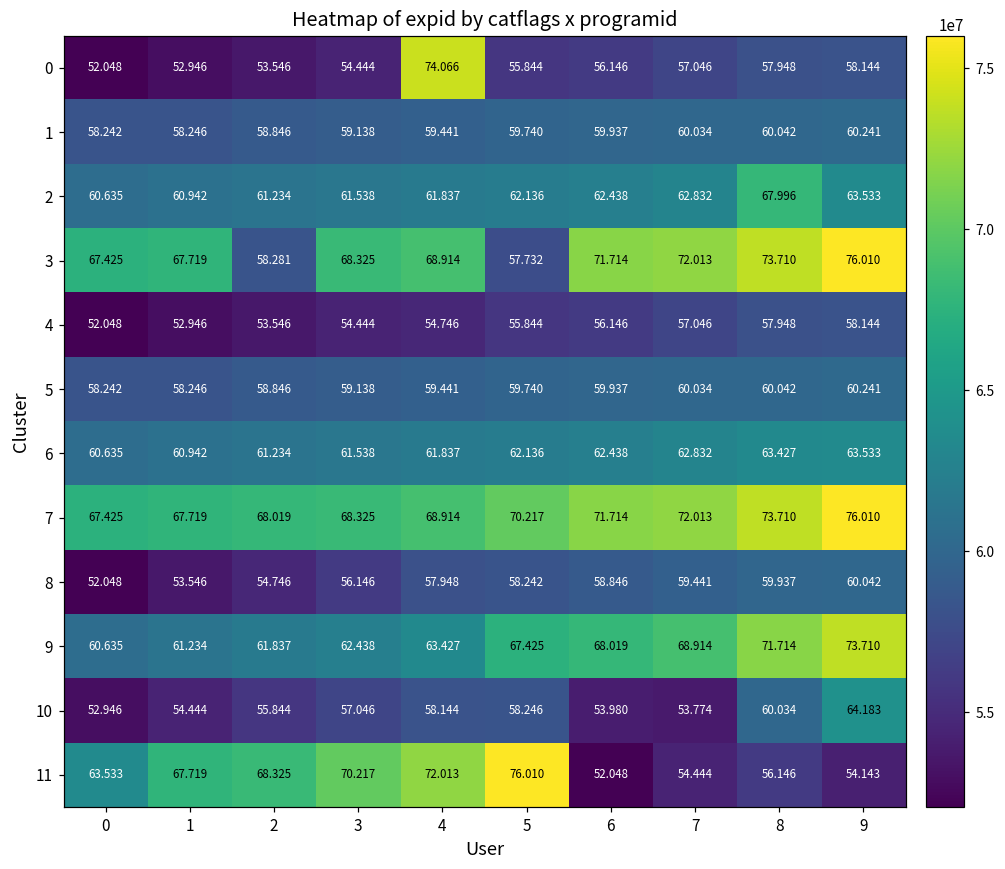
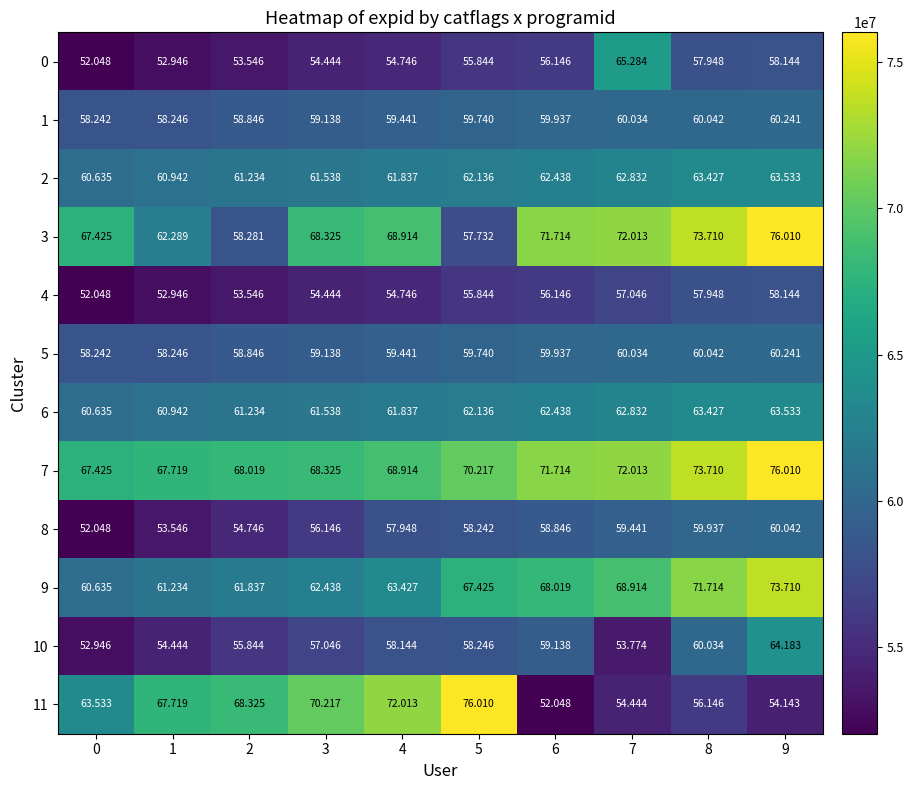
0, 4: 74.066 -> 54.746
0, 7: 57.046 -> 65.284
2, 8: 67.996 -> 63.427
3, 1: 67.719 -> 62.289
10, 6: 53.980 -> 59.138
